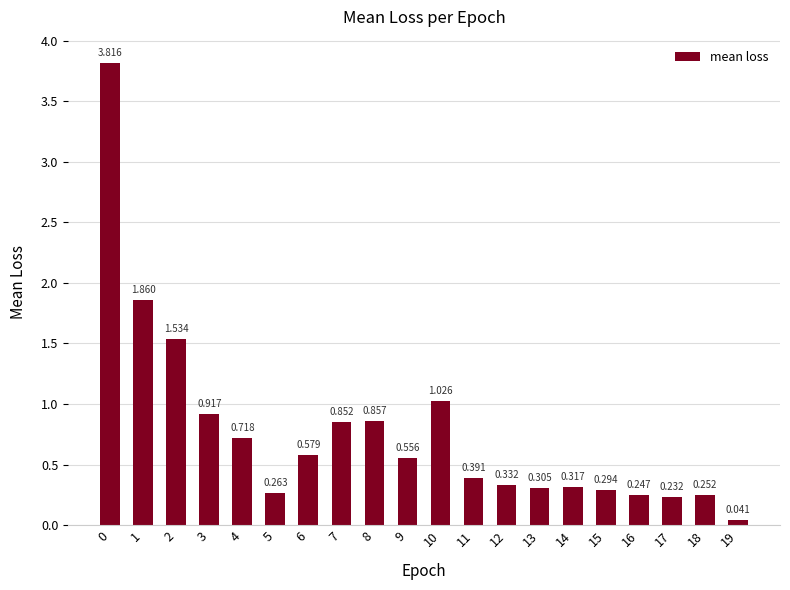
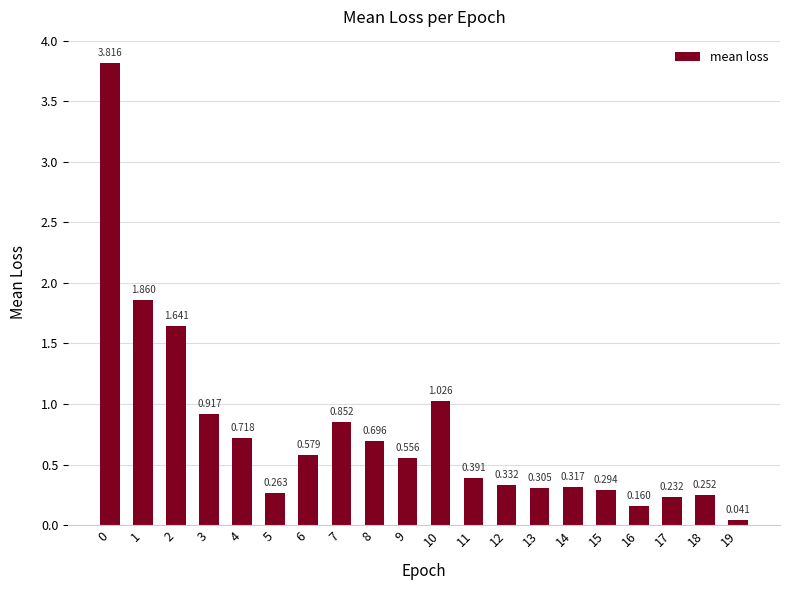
2: 1.534 -> 1.641
8: 0.857 -> 0.696
16: 0.247 -> 0.160
